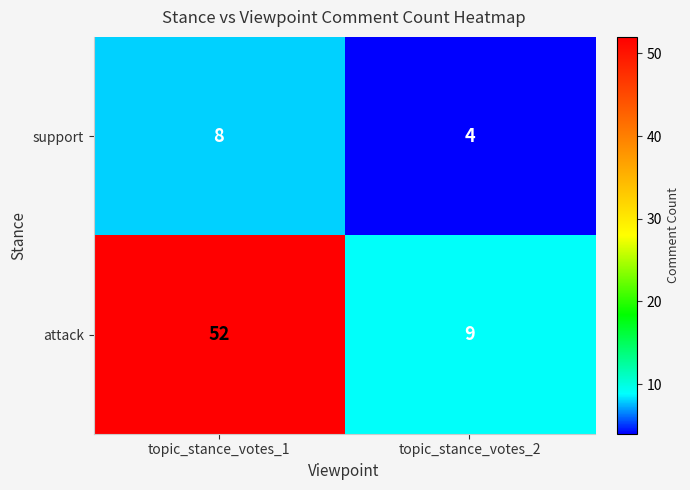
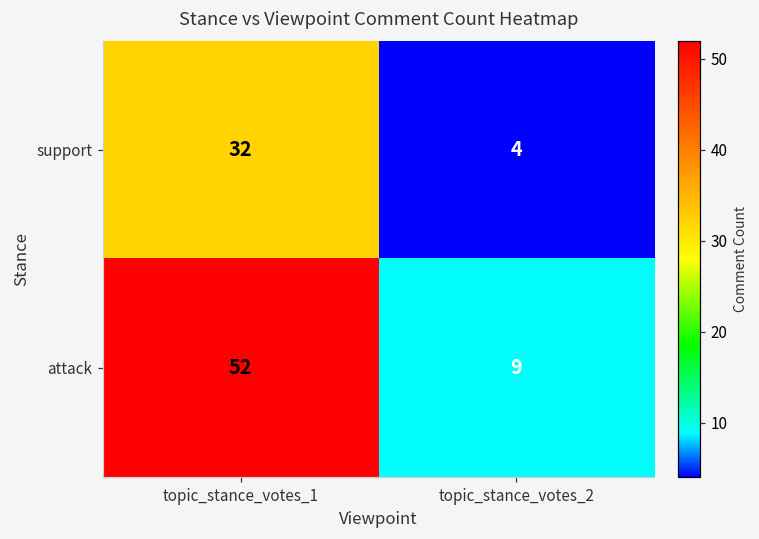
support, topic_stance_votes_1: 8 -> 32
